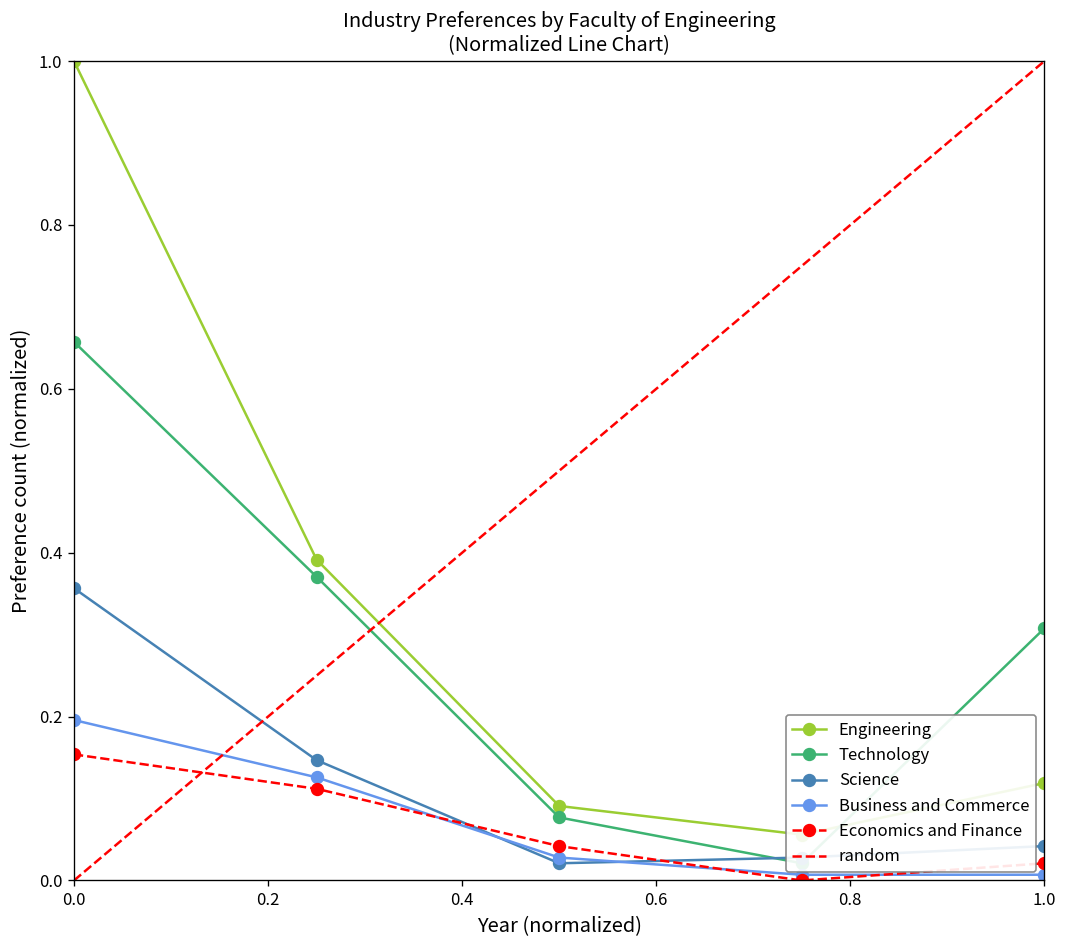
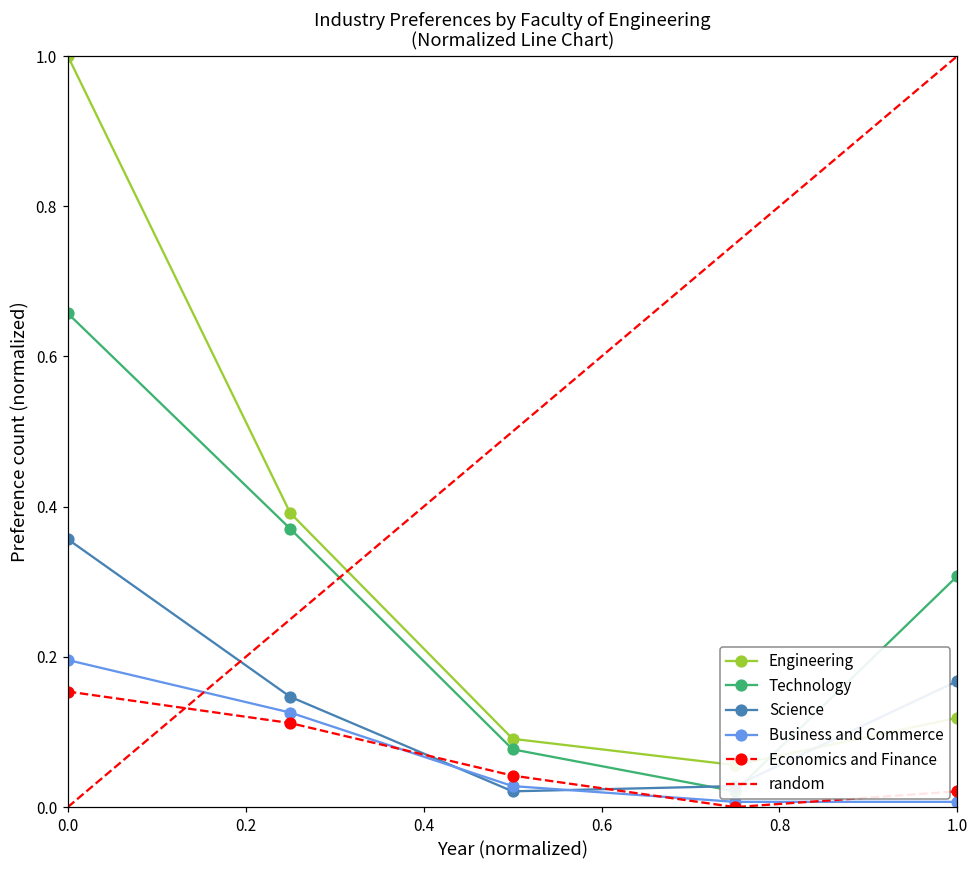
Science, 1.0: 0.04 -> 0.17
